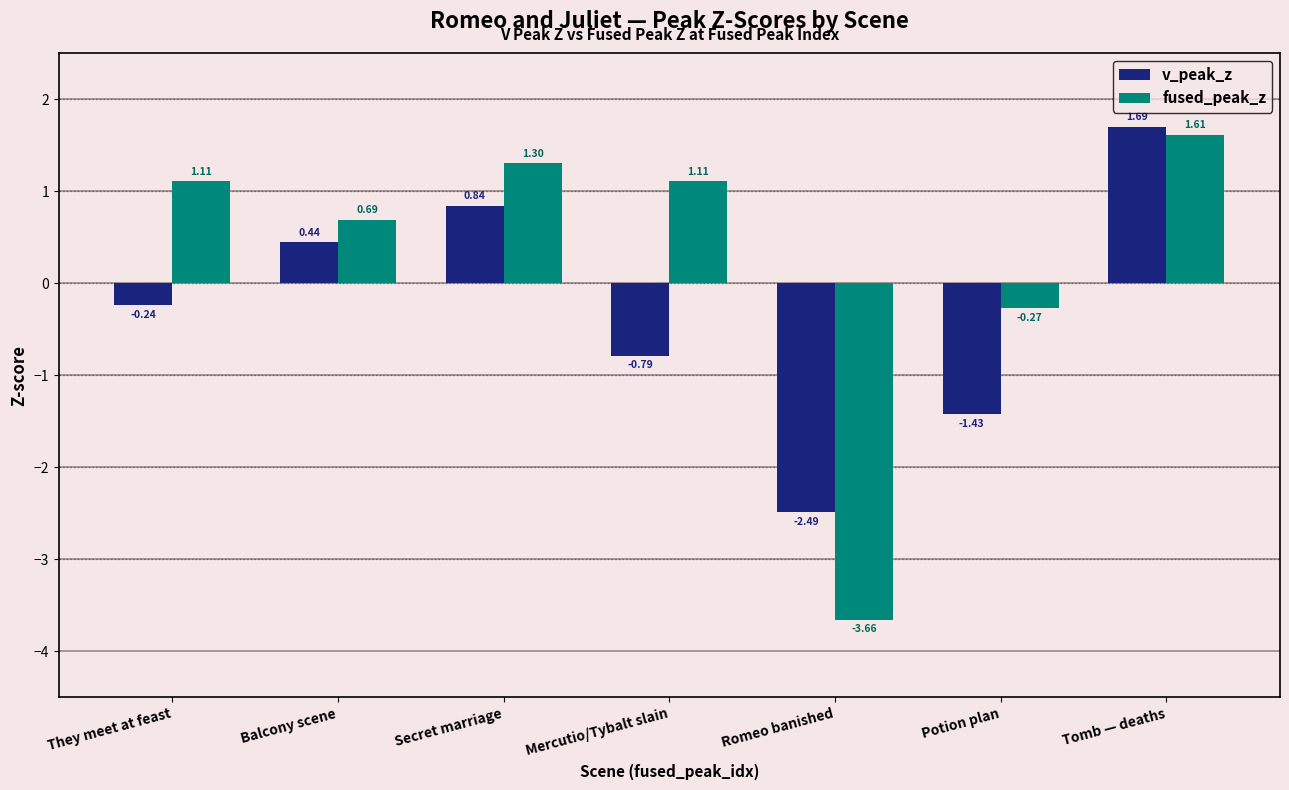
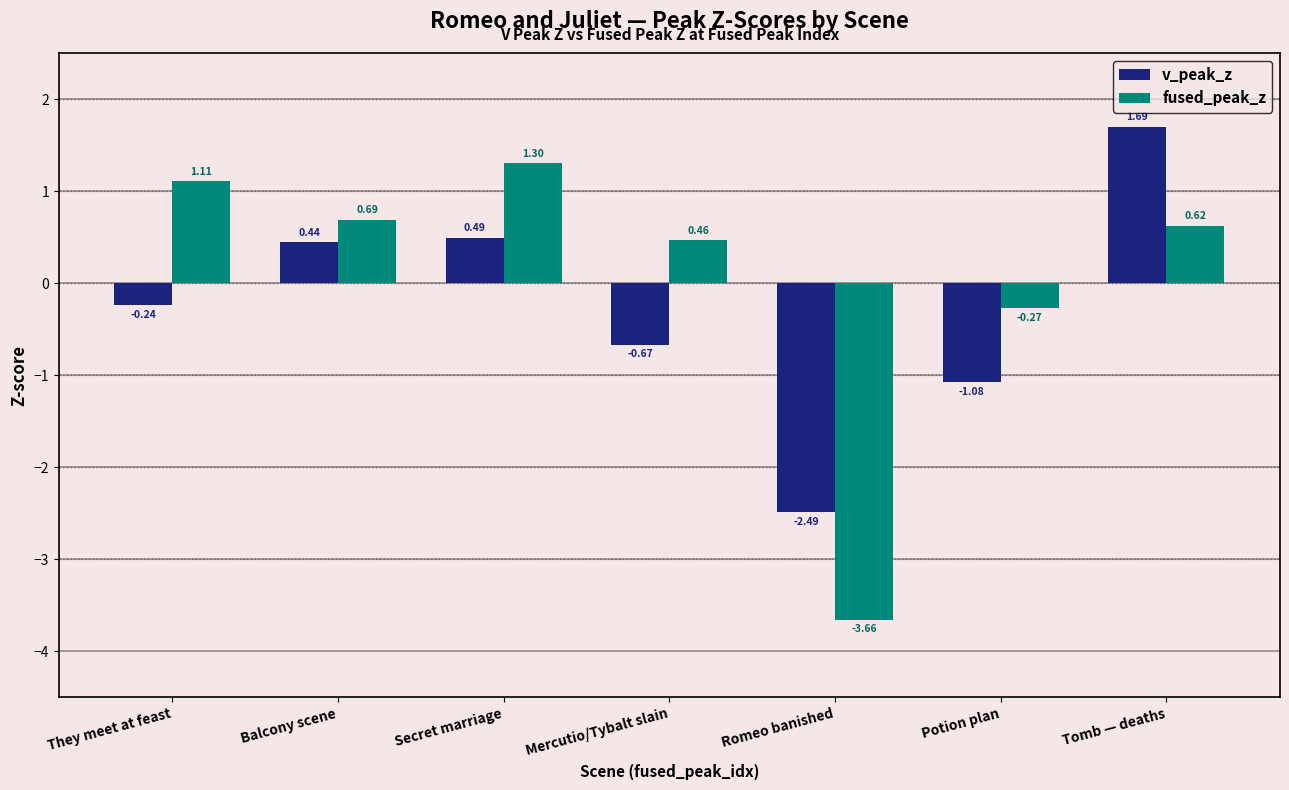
v_peak_z, Secret marriage: 0.84 -> 0.49
v_peak_z, Mercutio/Tybalt slain: -0.79 -> -0.67
fused_peak_z, Mercutio/Tybalt slain: 1.11 -> 0.46
v_peak_z, Potion plan: -1.43 -> -1.08
fused_peak_z, Tomb — deaths: 1.61 -> 0.62
